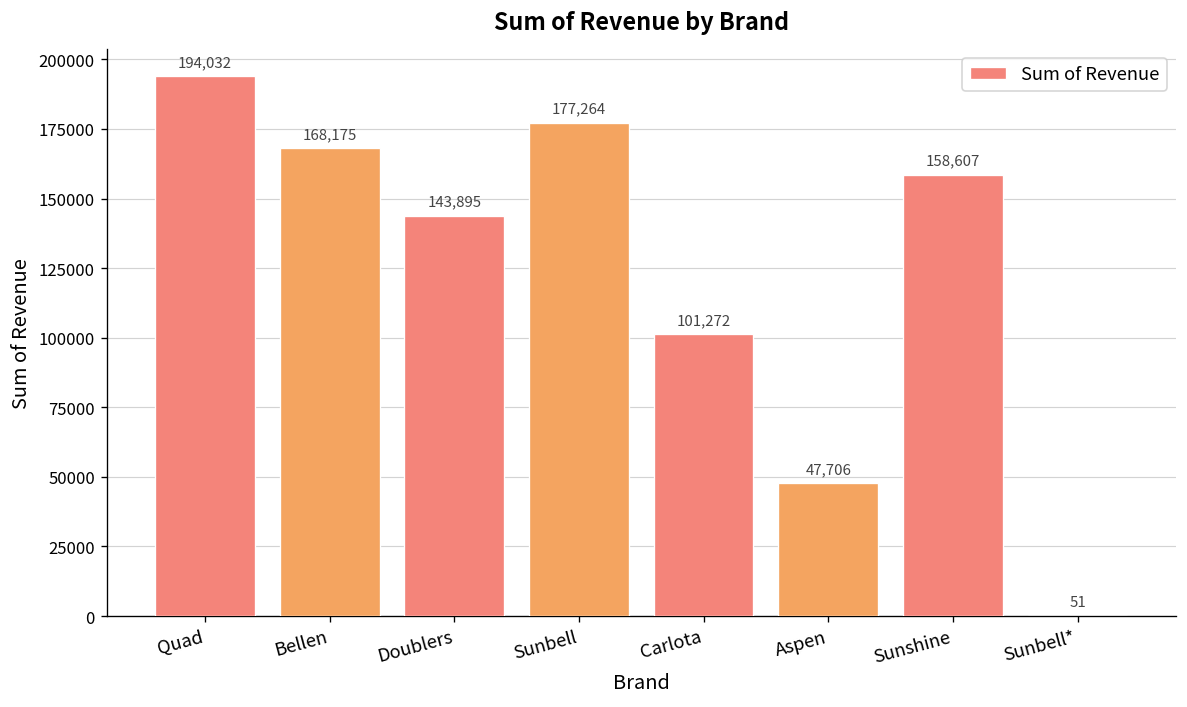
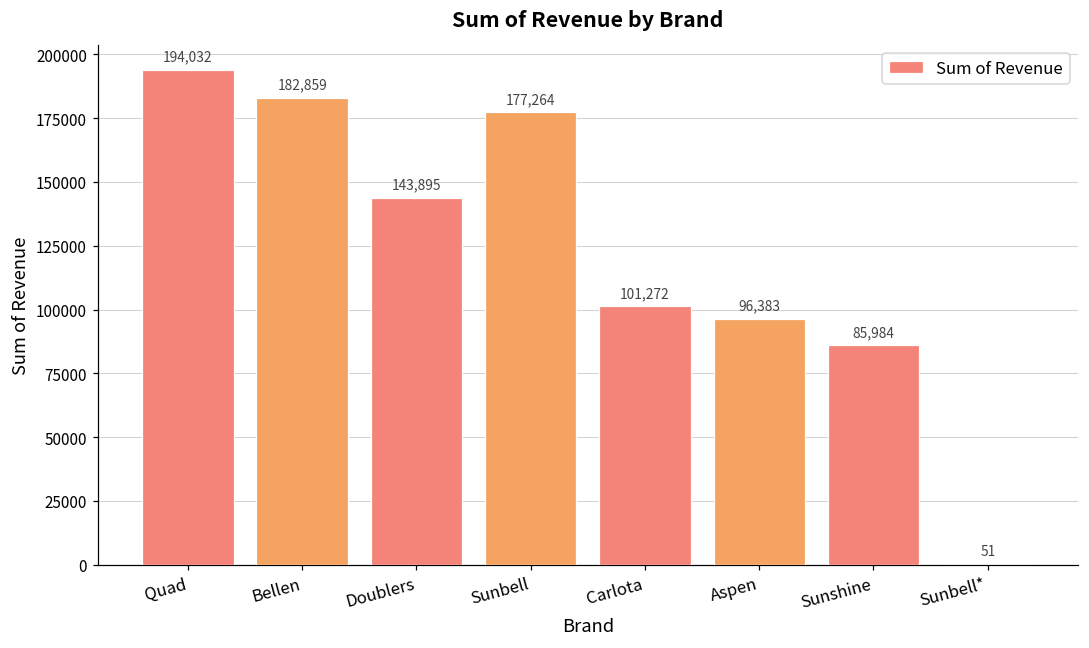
Bellen: 168,175 -> 182,859
Aspen: 47,706 -> 96,383
Sunshine: 158,607 -> 85,984
